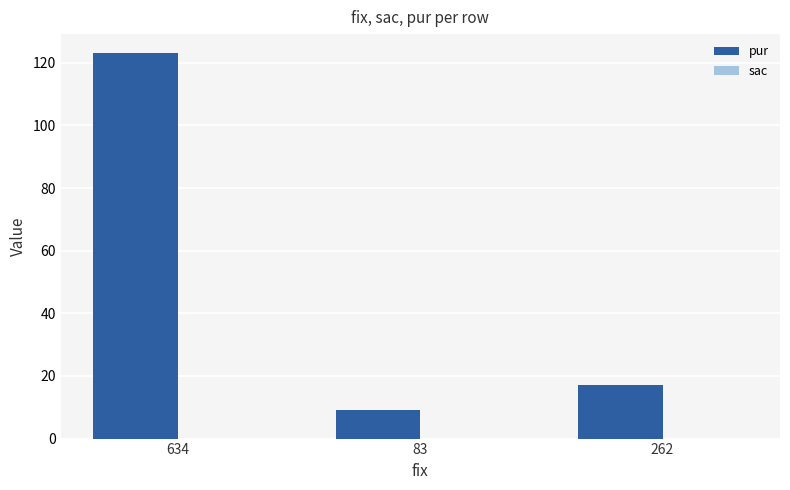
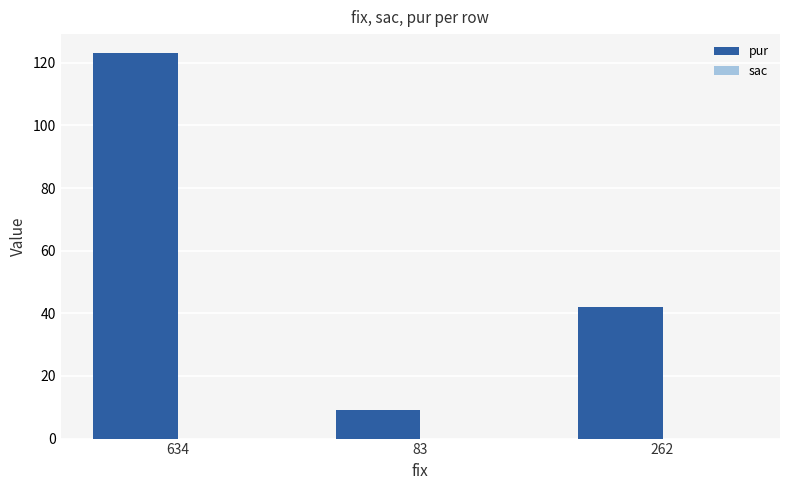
pur, 262: 17 -> 42
